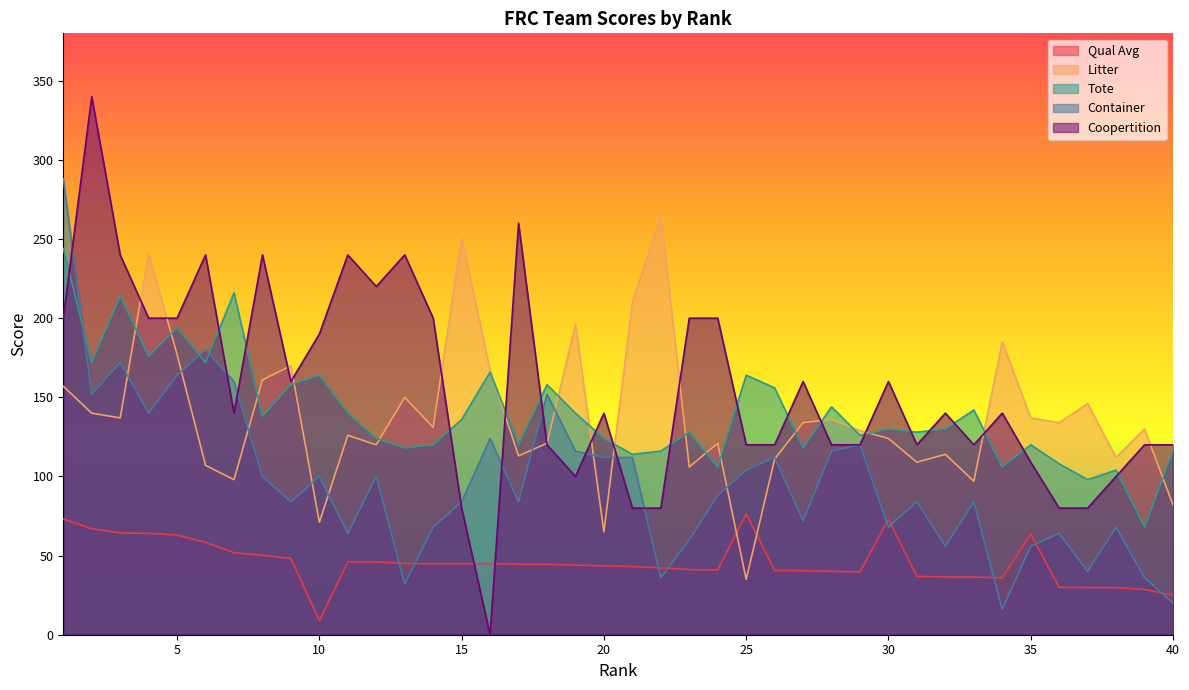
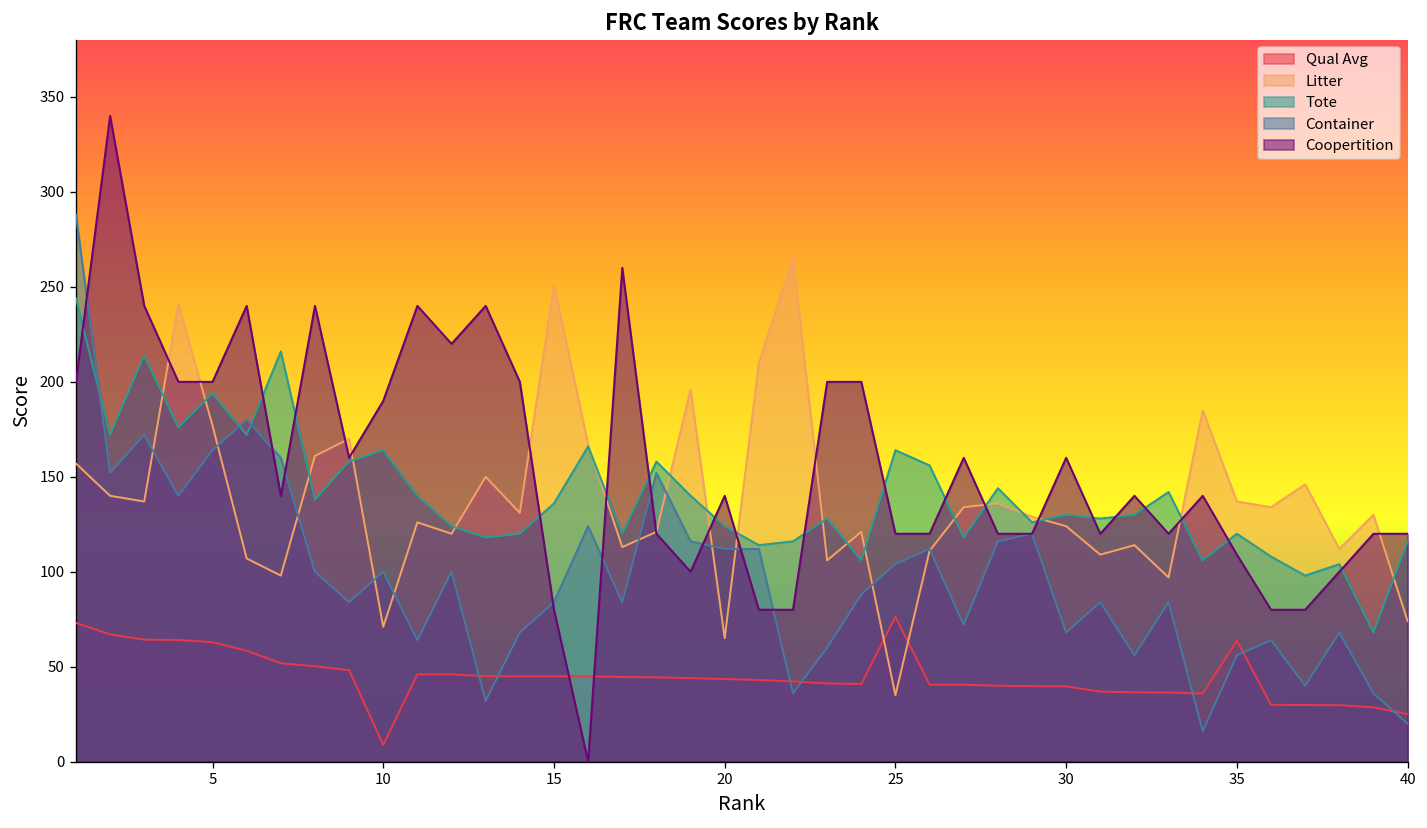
Qual Avg, 30: 73 -> 40
Litter, 40: 82 -> 74
